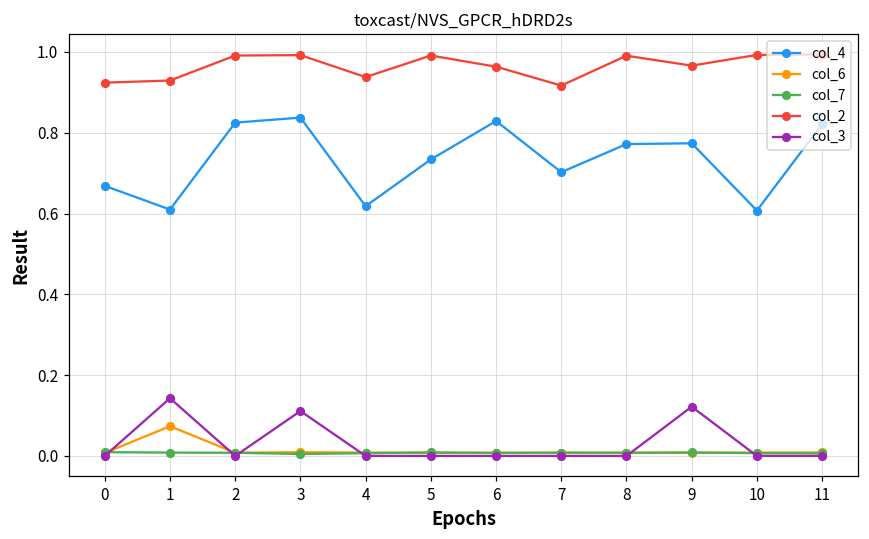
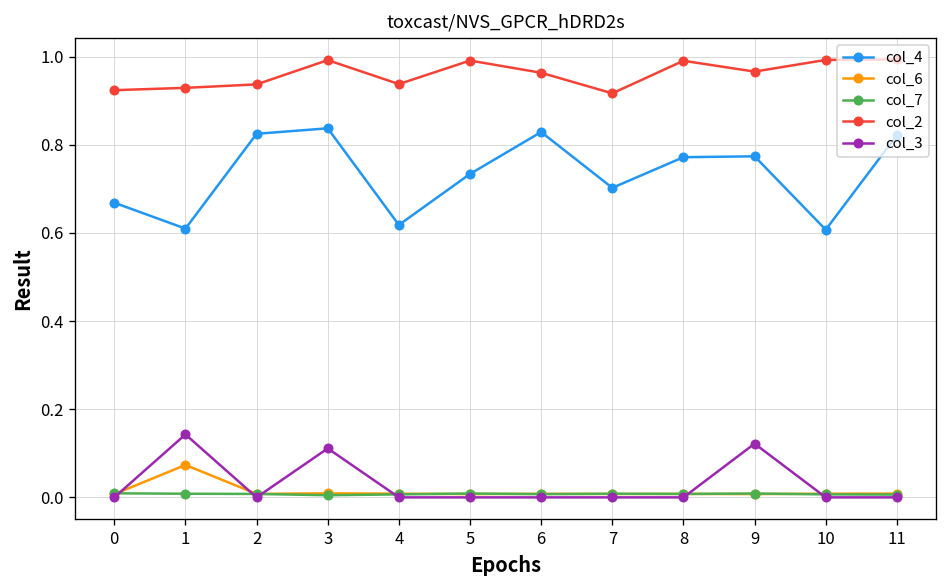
col_2, 2: 0.99 -> 0.94
